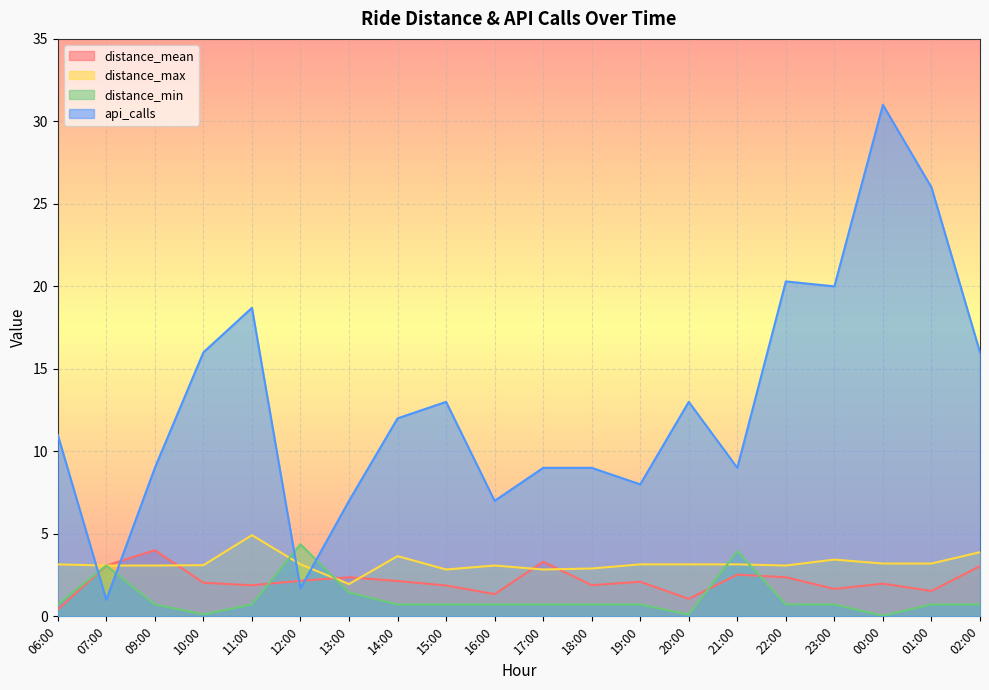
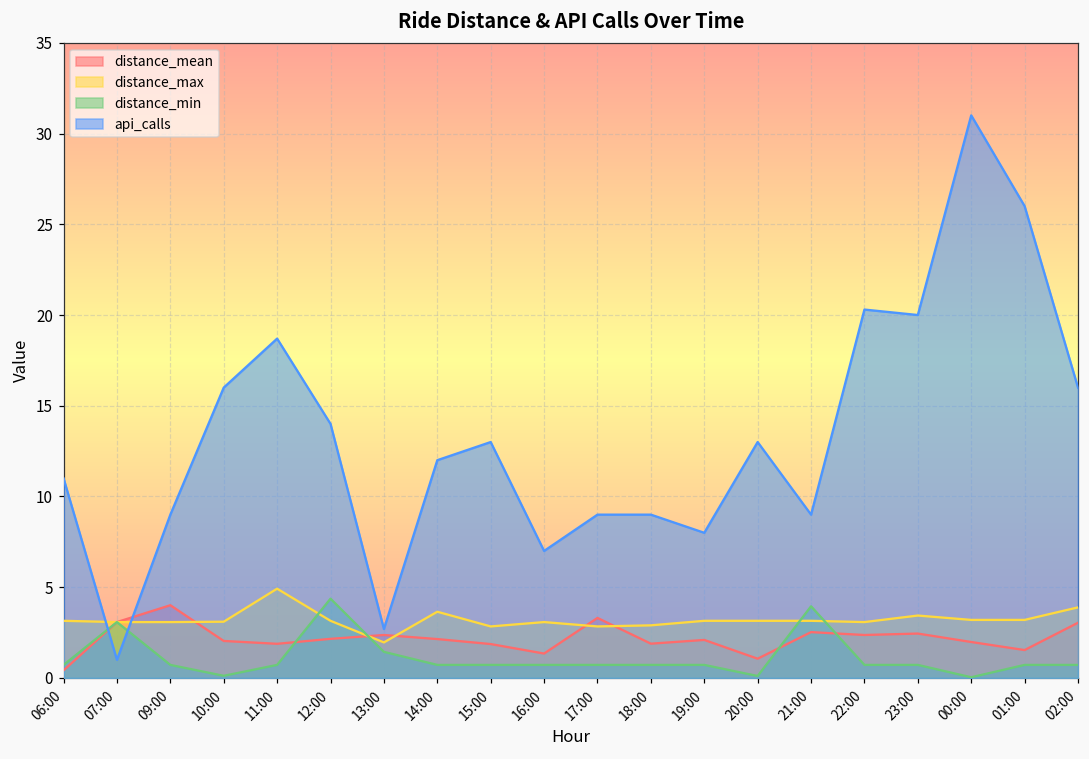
api_calls, 12:00: 1.7 -> 14.0
api_calls, 13:00: 7.0 -> 2.7
distance_mean, 23:00: 1.7 -> 2.4
